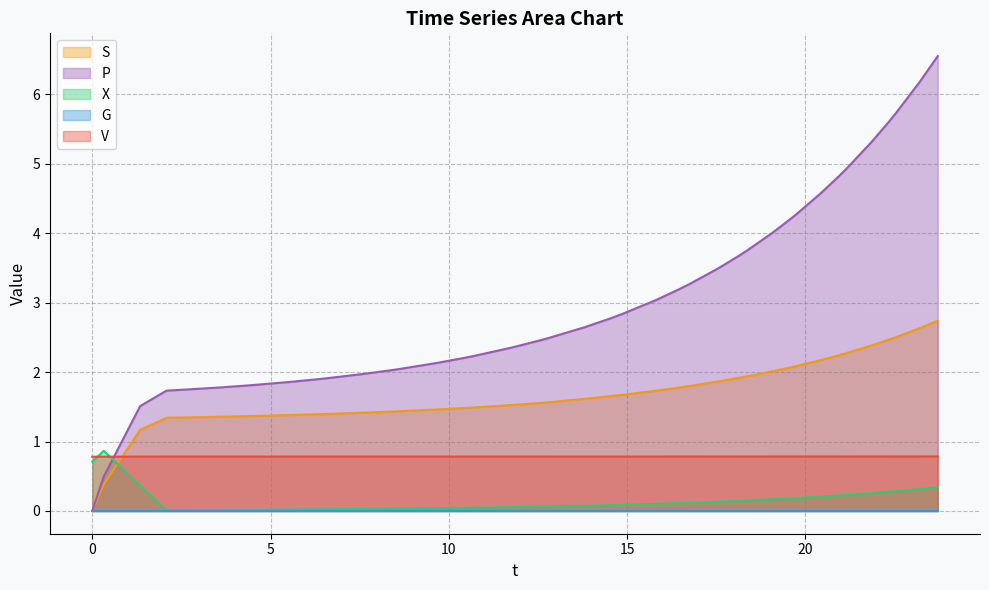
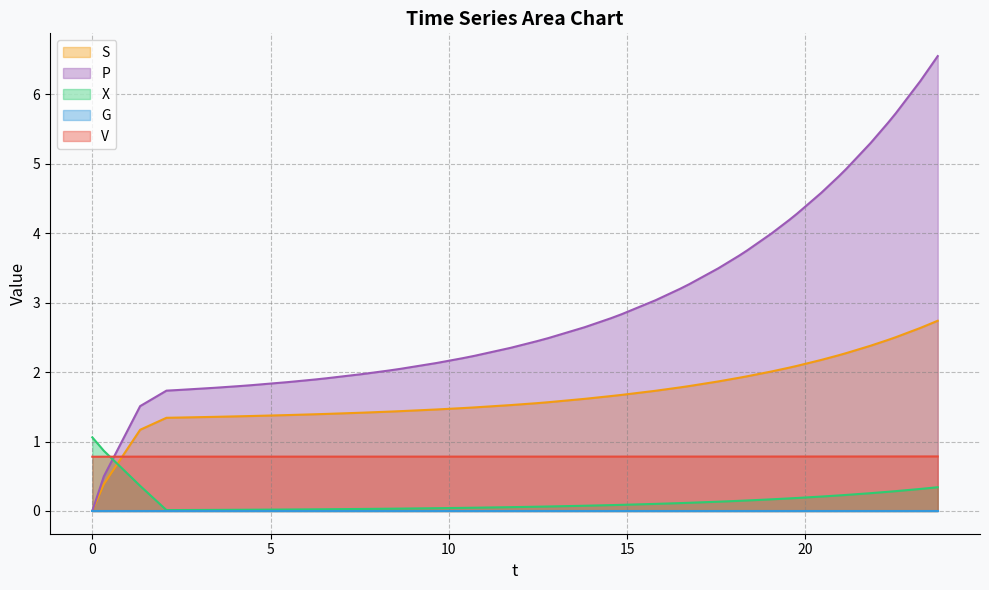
X, 0: 0.7 -> 1.1
